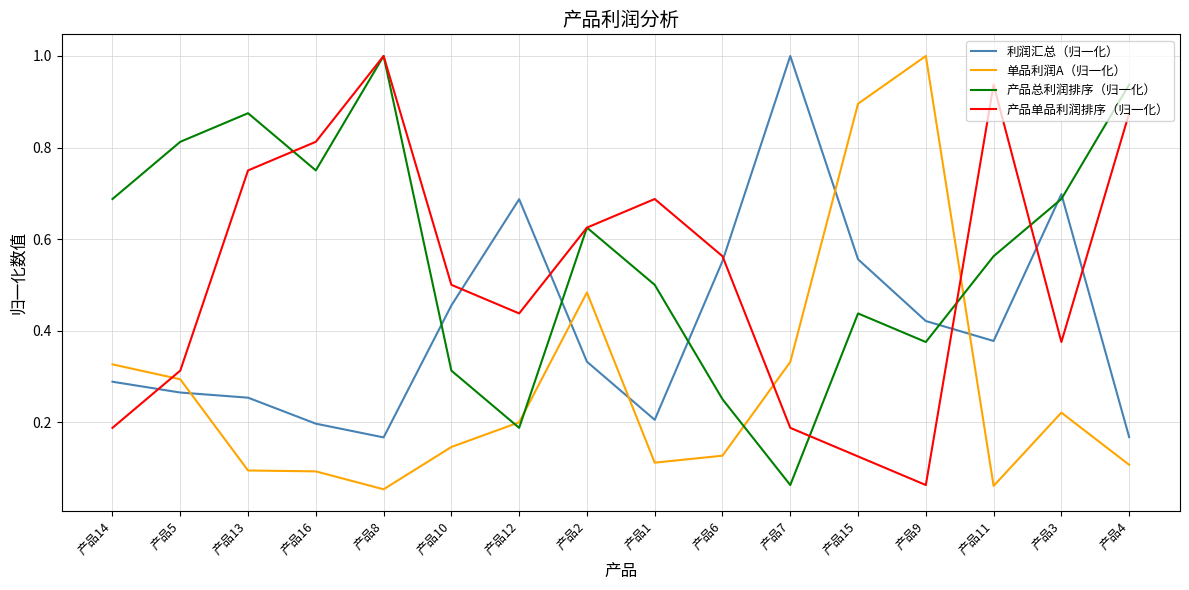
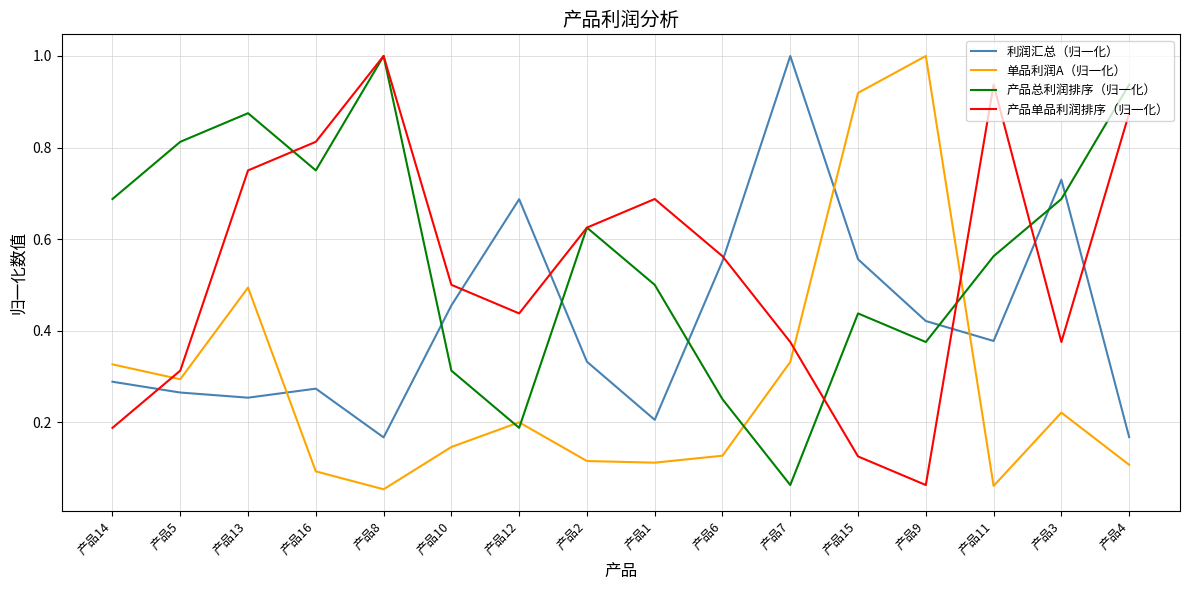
单品利润A（归一化）, 产品13: 0.09 -> 0.49
利润汇总（归一化）, 产品16: 0.20 -> 0.27
单品利润A（归一化）, 产品2: 0.48 -> 0.11
产品单品利润排序（归一化）, 产品7: 0.19 -> 0.38
单品利润A（归一化）, 产品15: 0.90 -> 0.92
利润汇总（归一化）, 产品3: 0.70 -> 0.73
